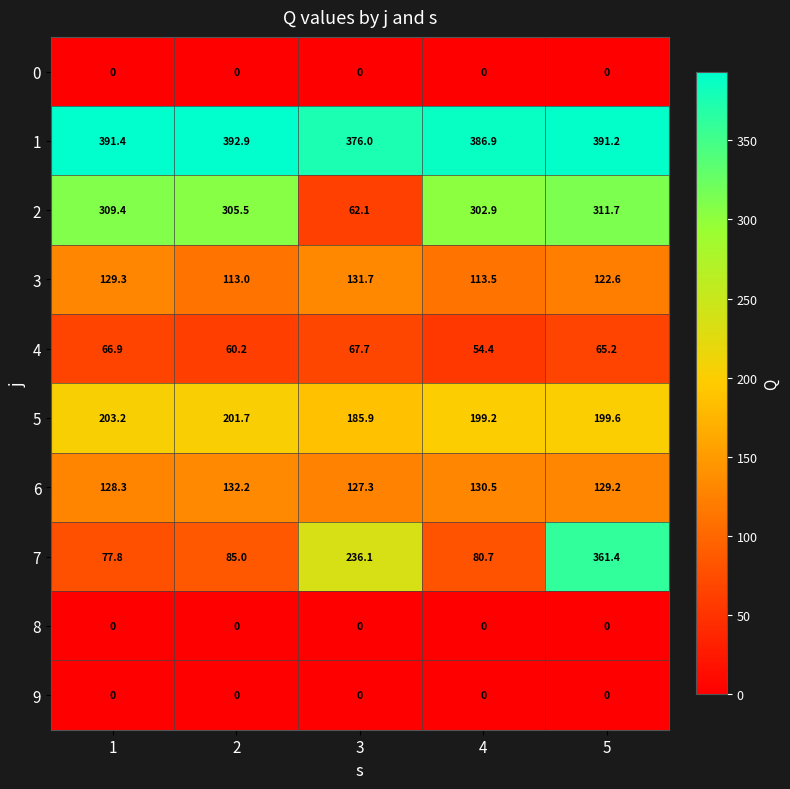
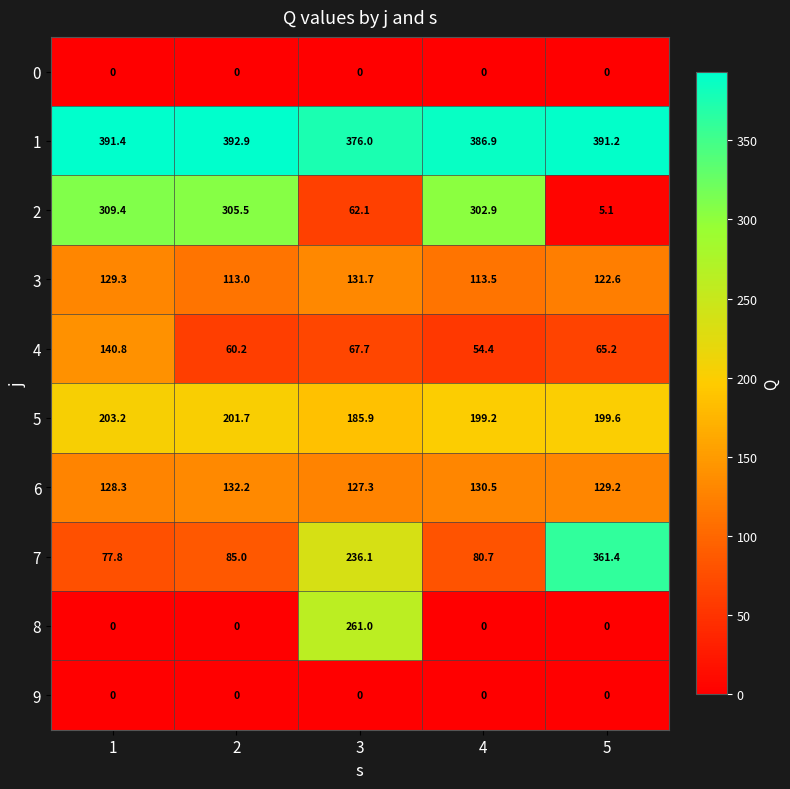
2, 5: 311.7 -> 5.1
4, 1: 66.9 -> 140.8
8, 3: 0 -> 261.0
